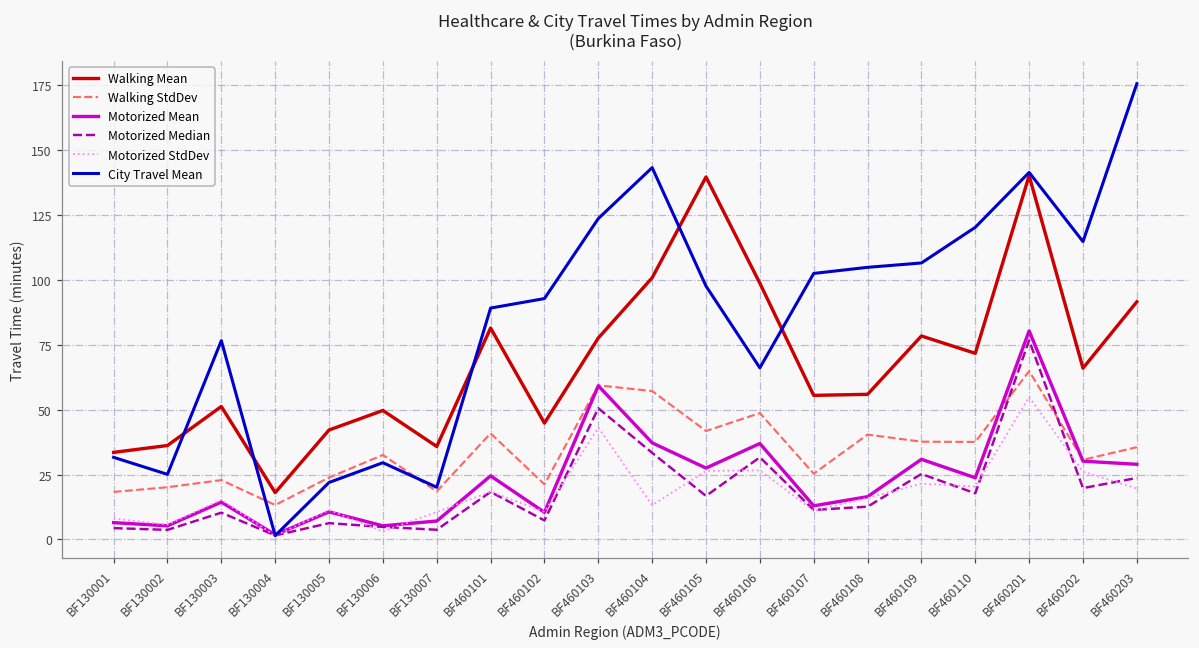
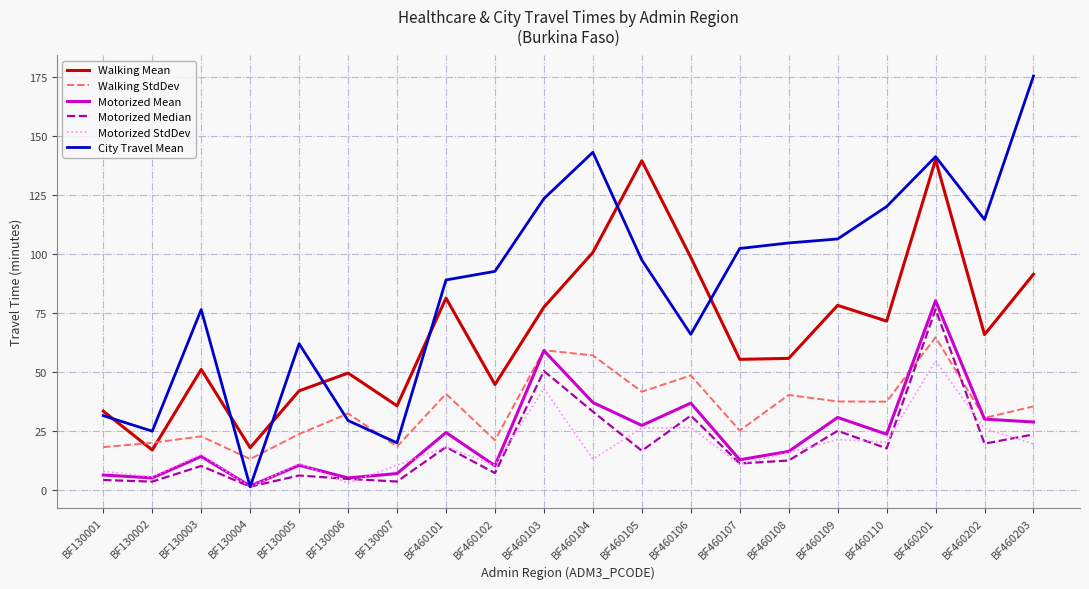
Walking Mean, BF130002: 36 -> 17
City Travel Mean, BF130005: 22 -> 62
